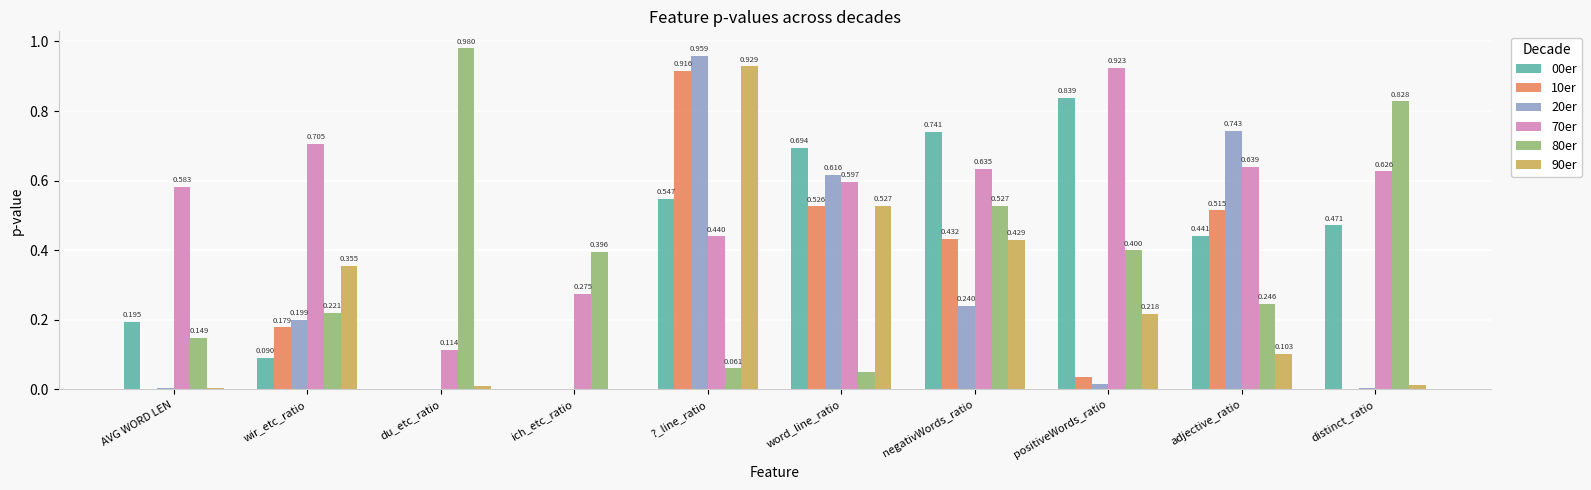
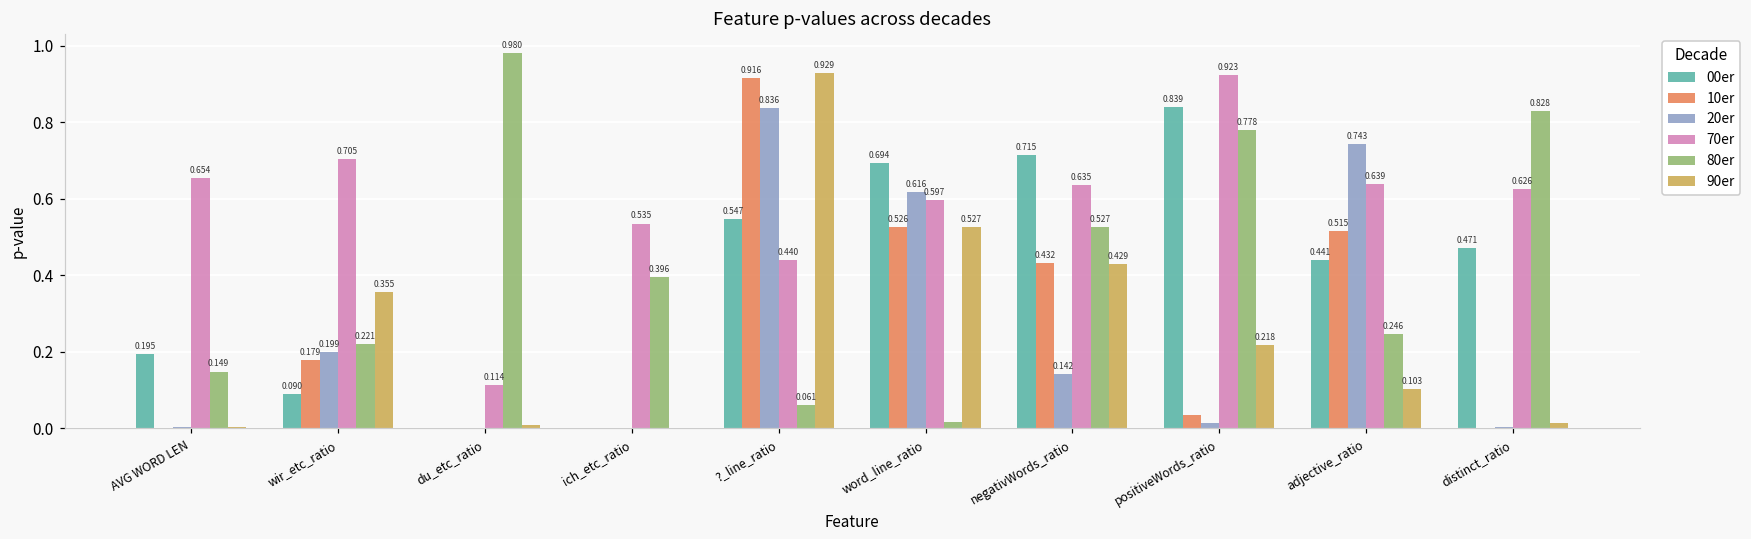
70er, AVG WORD LEN: 0.583 -> 0.654
70er, ich_etc_ratio: 0.275 -> 0.535
20er, ?_line_ratio: 0.959 -> 0.836
80er, word_line_ratio: 0.05 -> 0.02
00er, negativWords_ratio: 0.741 -> 0.715
20er, negativWords_ratio: 0.240 -> 0.142
80er, positiveWords_ratio: 0.400 -> 0.778
